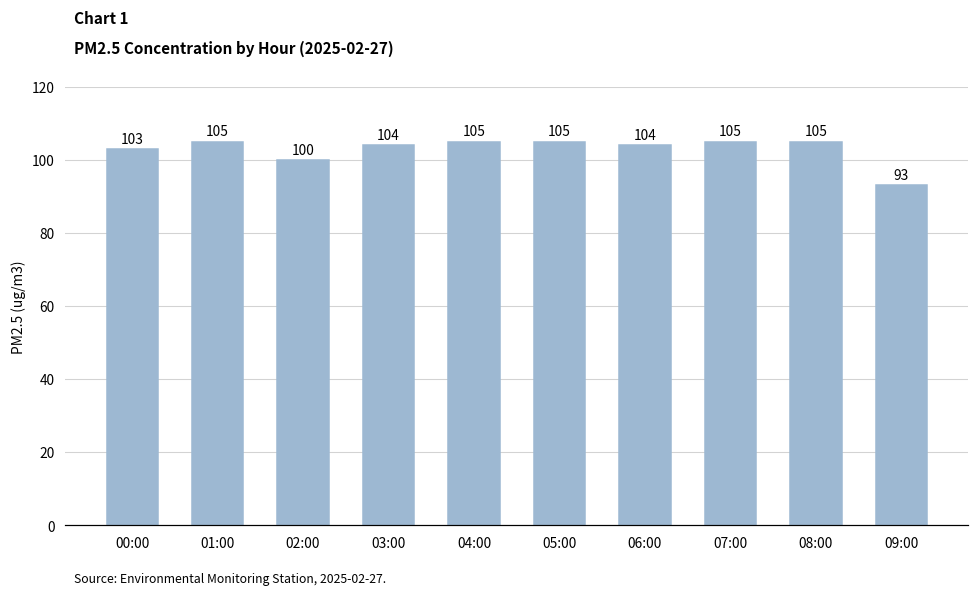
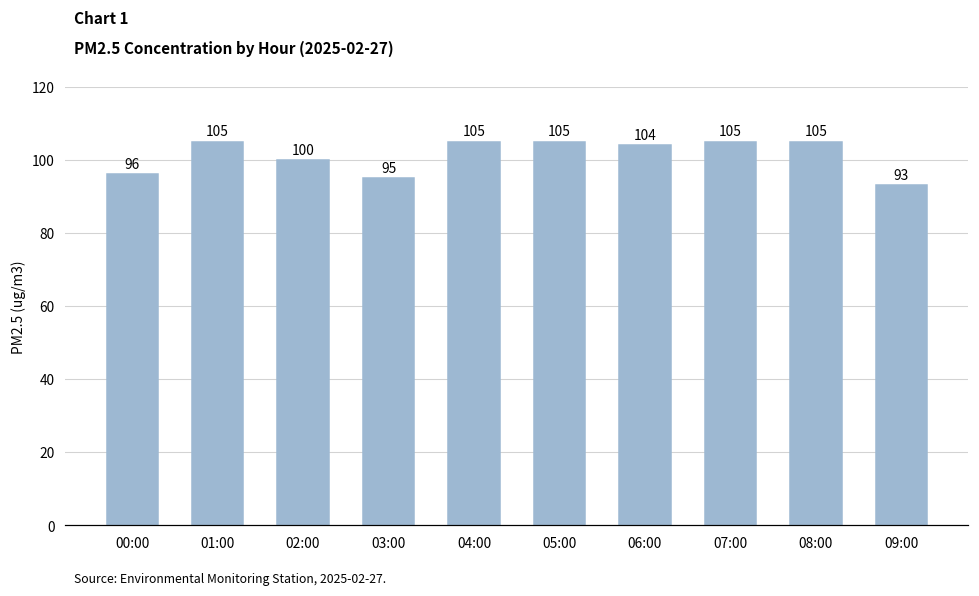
00:00: 103 -> 96
03:00: 104 -> 95
